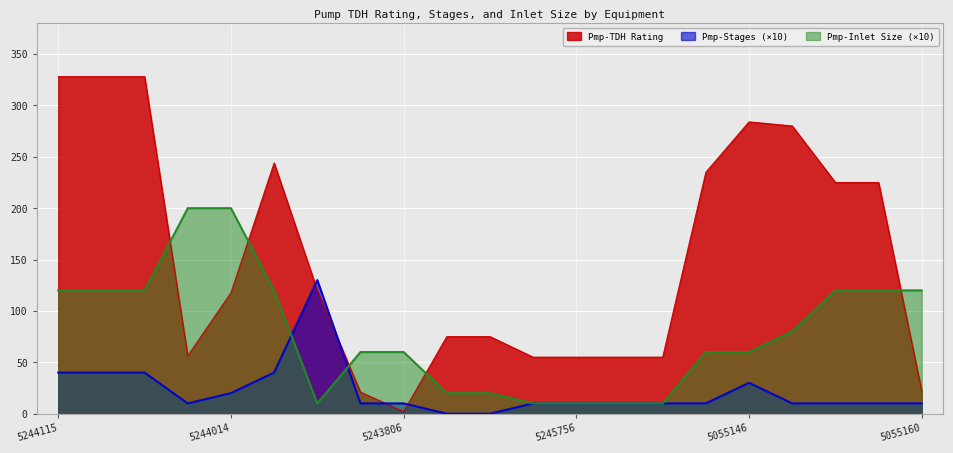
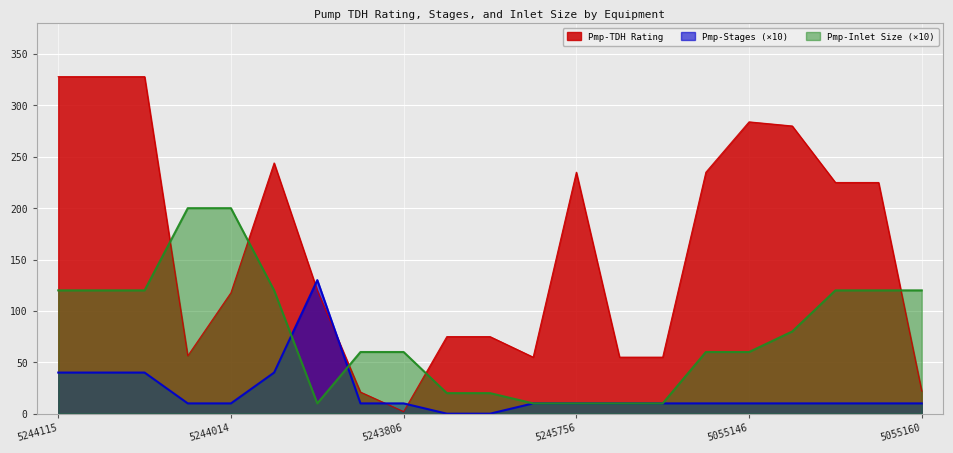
Pmp-Stages (×10), 5244014: 20 -> 10
Pmp-TDH Rating, 5245756: 55 -> 235
Pmp-Stages (×10), 5055146: 30 -> 10
